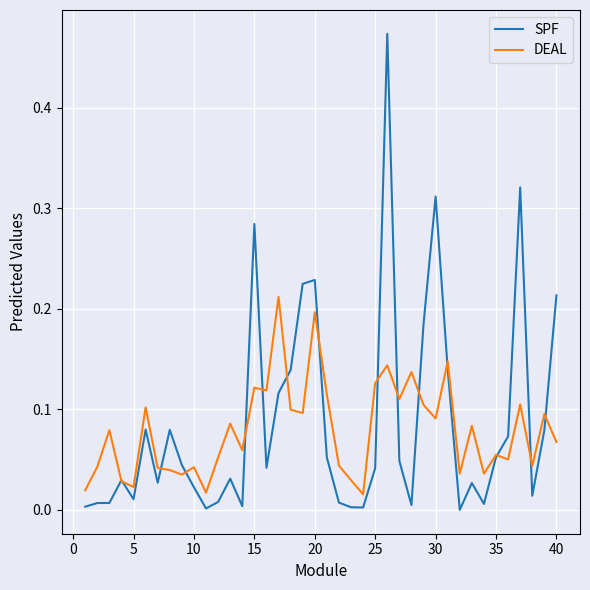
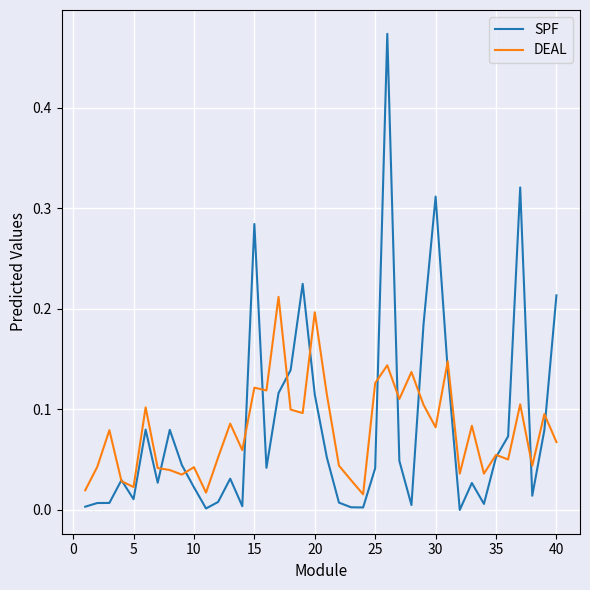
SPF, 20: 0.229 -> 0.115
DEAL, 30: 0.091 -> 0.082
